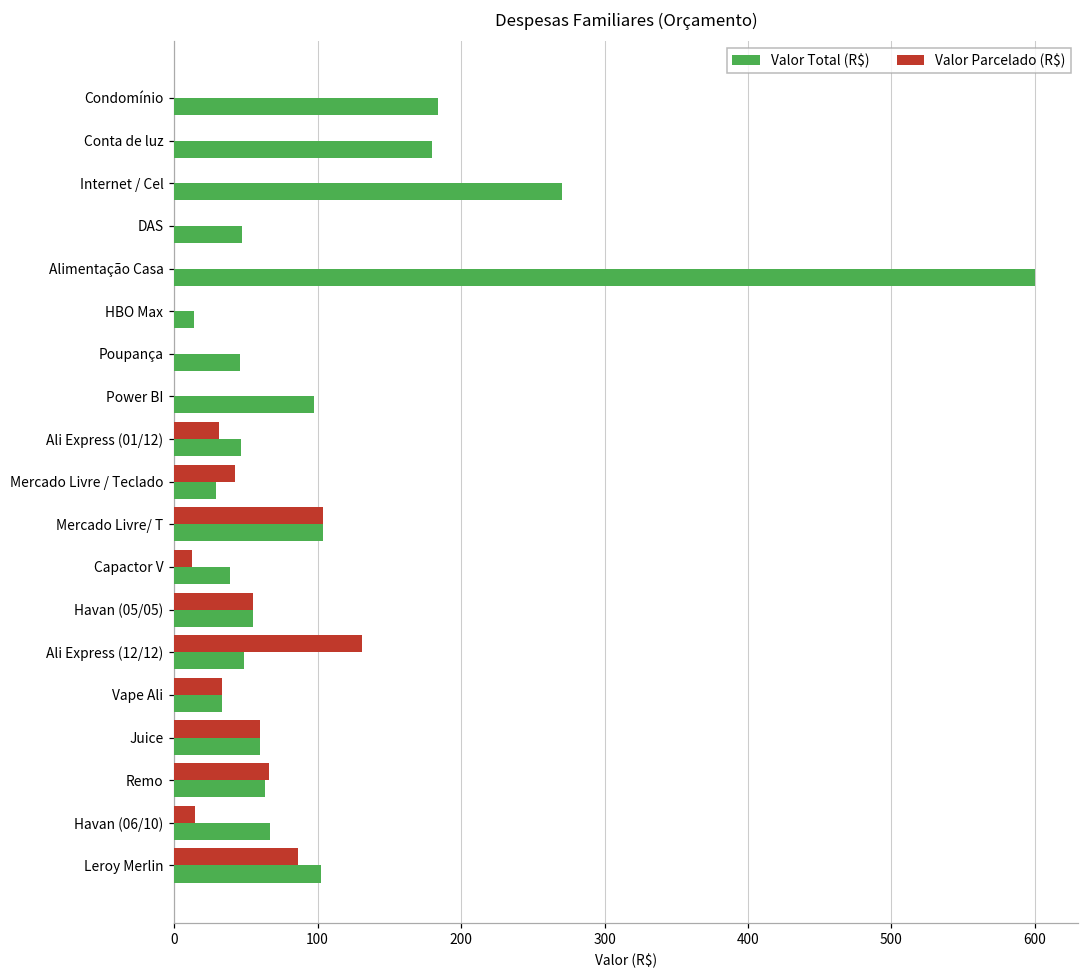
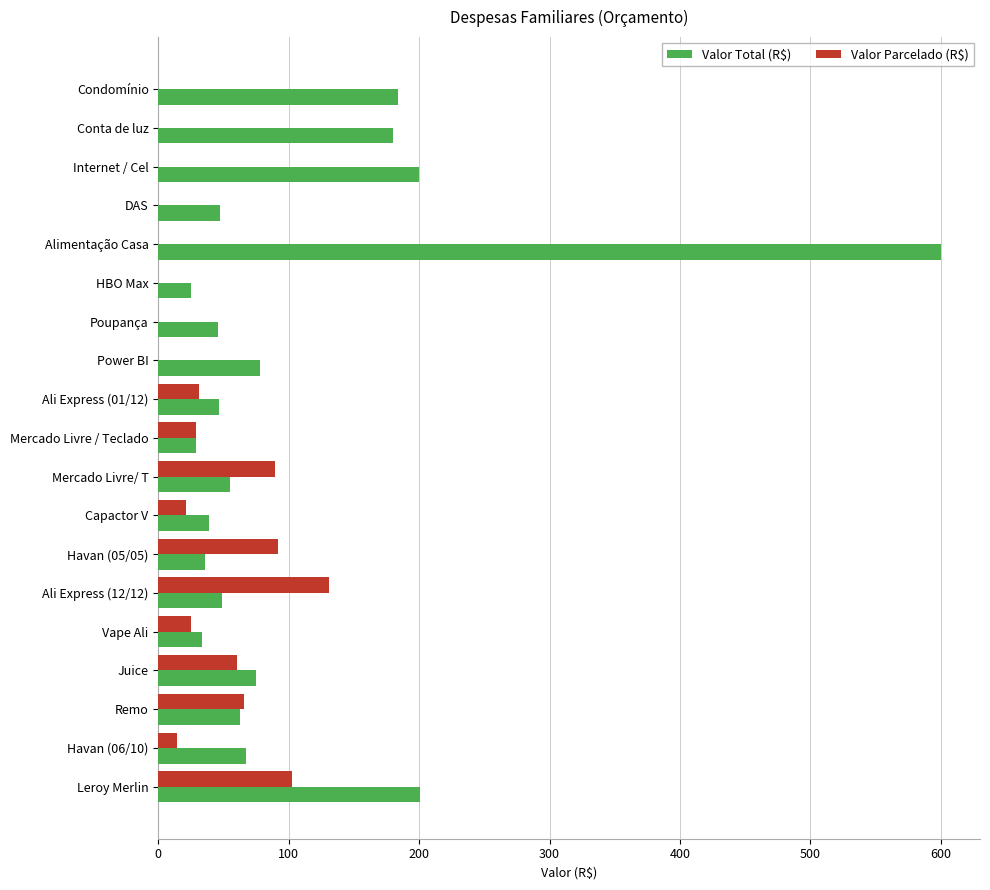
Valor Total (R$), Internet / Cel: 270 -> 200
Valor Total (R$), HBO Max: 14 -> 25
Valor Total (R$), Power BI: 97 -> 78
Valor Parcelado (R$), Mercado Livre / Teclado: 42 -> 29
Valor Parcelado (R$), Mercado Livre/ T: 104 -> 90
Valor Total (R$), Mercado Livre/ T: 104 -> 55
Valor Parcelado (R$), Capactor V: 12 -> 21
Valor Parcelado (R$), Havan (05/05): 55 -> 92
Valor Total (R$), Havan (05/05): 55 -> 36
Valor Parcelado (R$), Vape Ali: 34 -> 25
Valor Total (R$), Juice: 60 -> 75
Valor Parcelado (R$), Leroy Merlin: 86 -> 102
Valor Total (R$), Leroy Merlin: 102 -> 201
